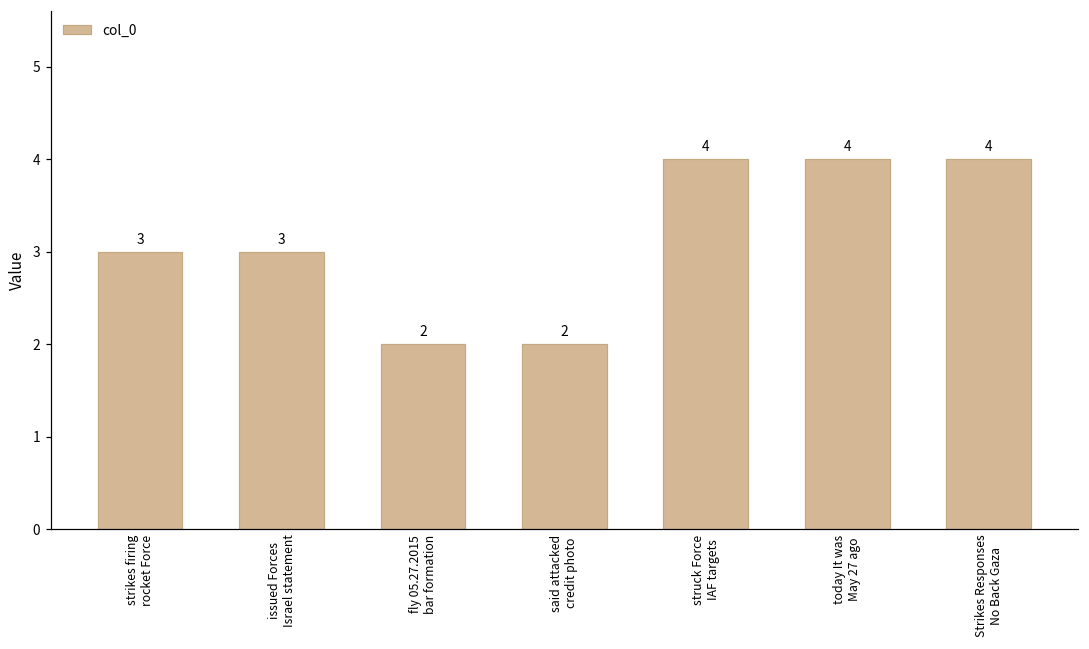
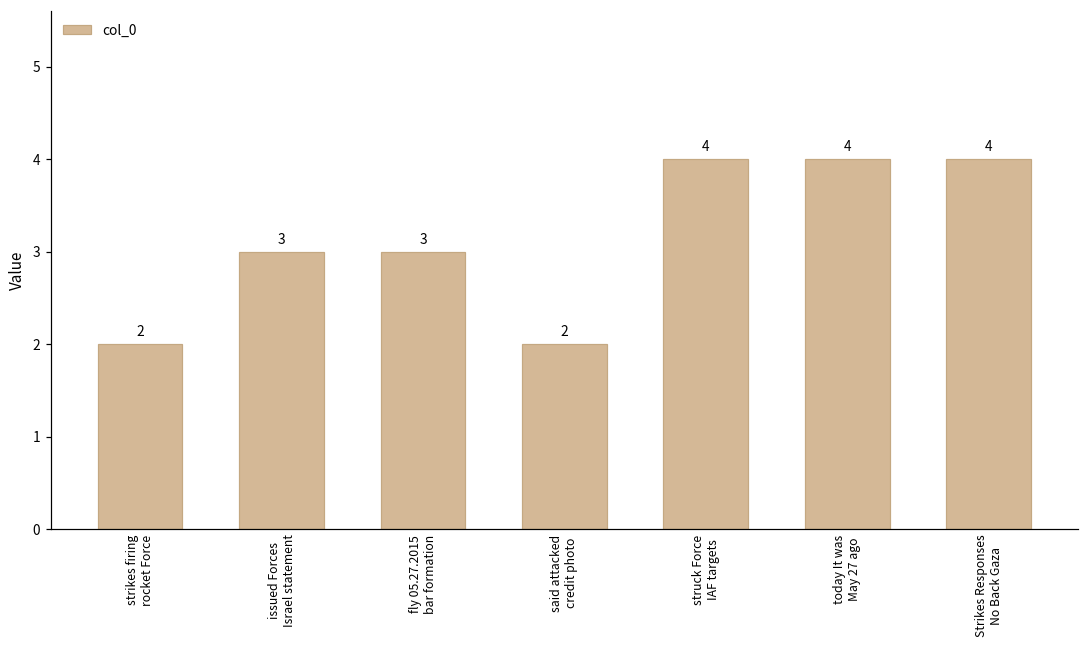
strikes firing rocket Force: 3 -> 2
fly 05.27.2015 bar formation: 2 -> 3
